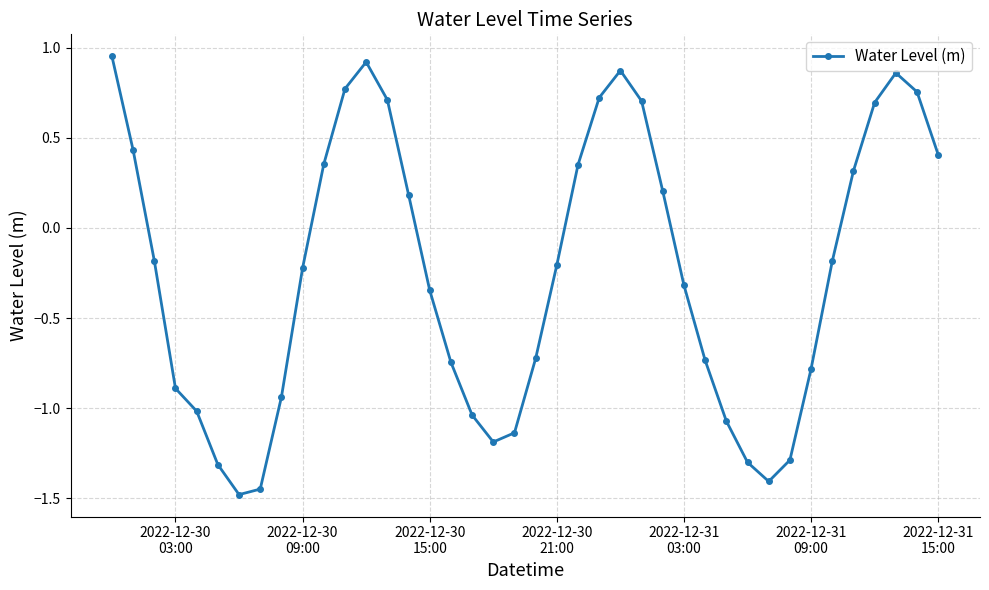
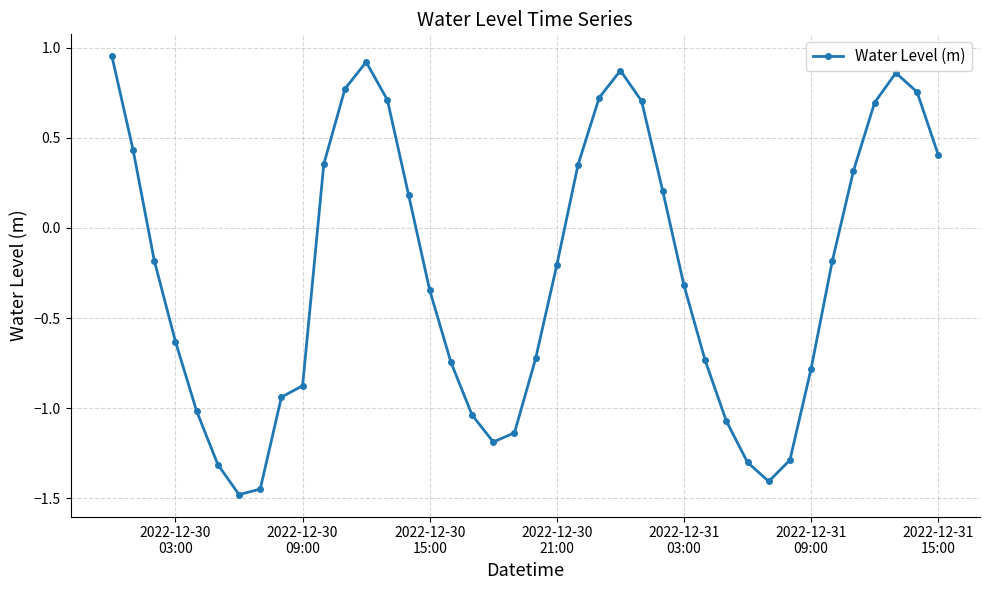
2022-12-30 03:00: -0.89 -> -0.63
2022-12-30 09:00: -0.22 -> -0.88
